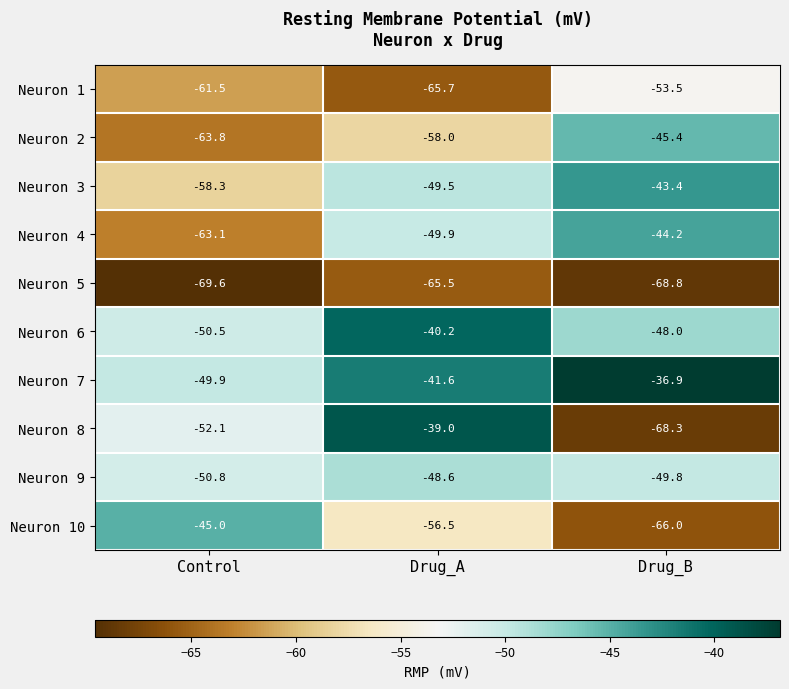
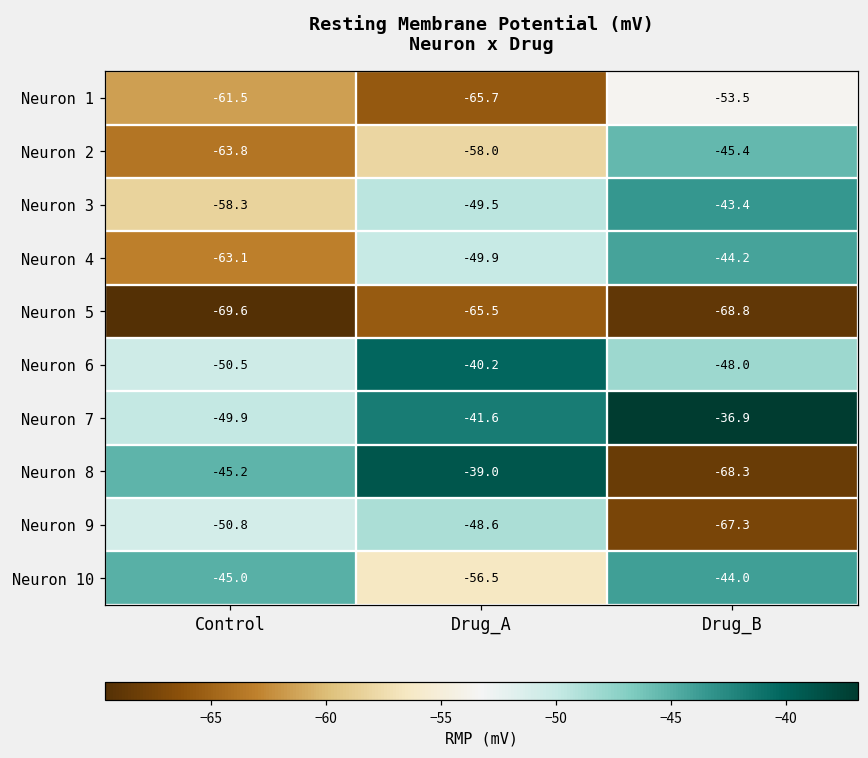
Neuron 8, Control: -52.1 -> -45.2
Neuron 9, Drug_B: -49.8 -> -67.3
Neuron 10, Drug_B: -66.0 -> -44.0
